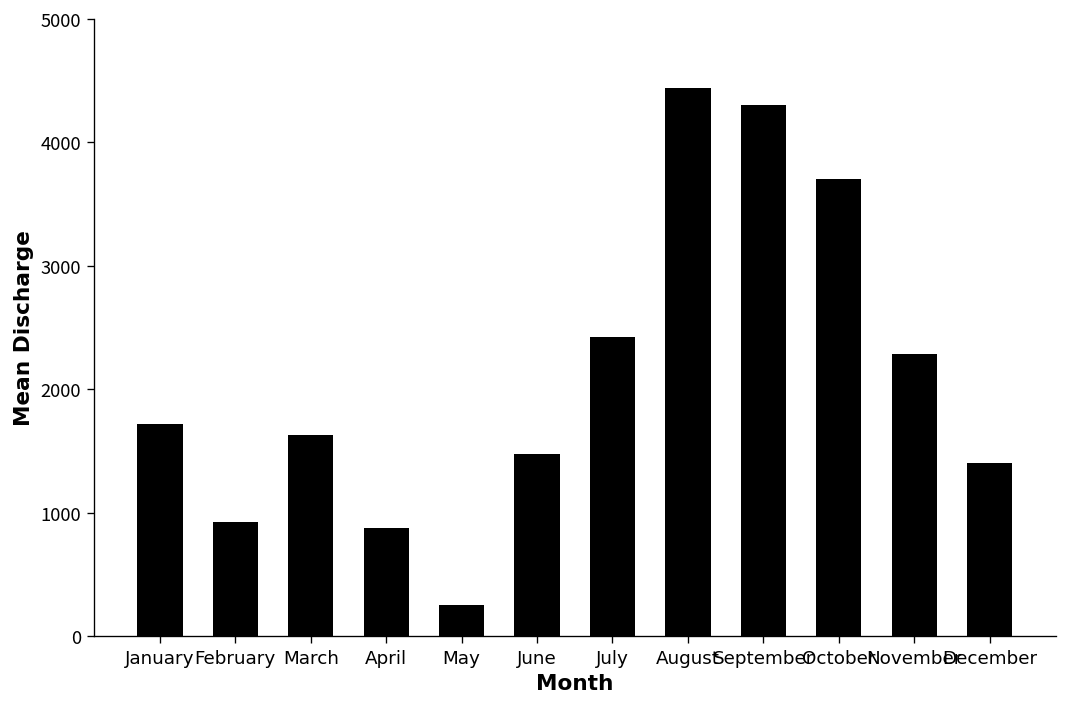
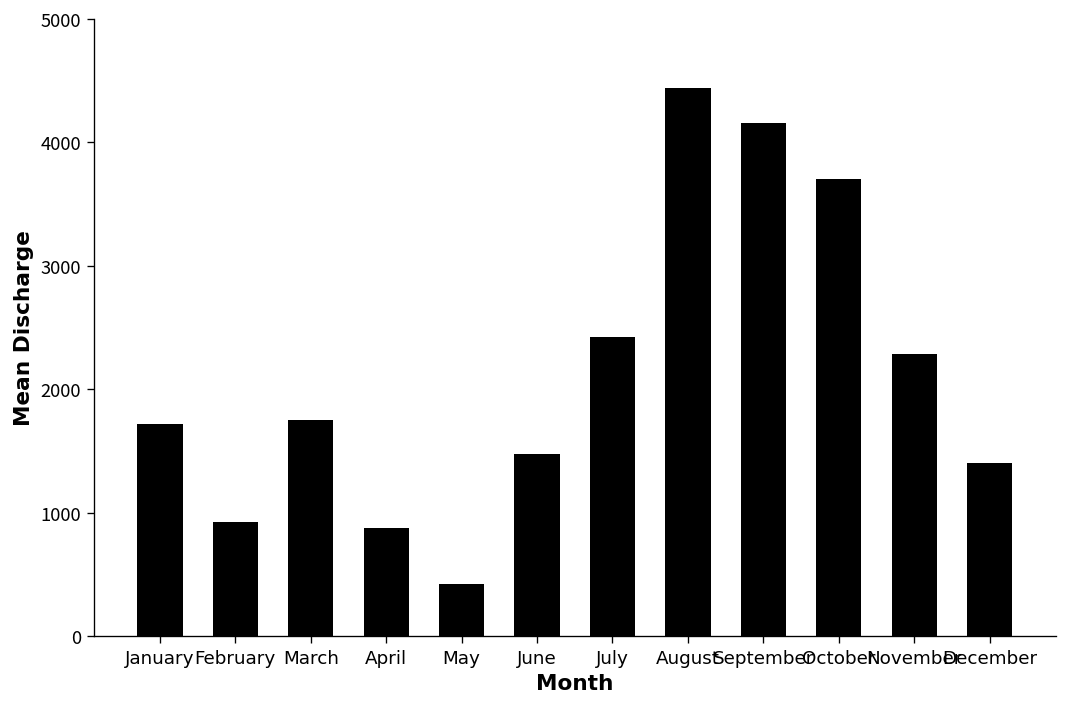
March: 1630 -> 1750
May: 250 -> 420
September: 4310 -> 4150
